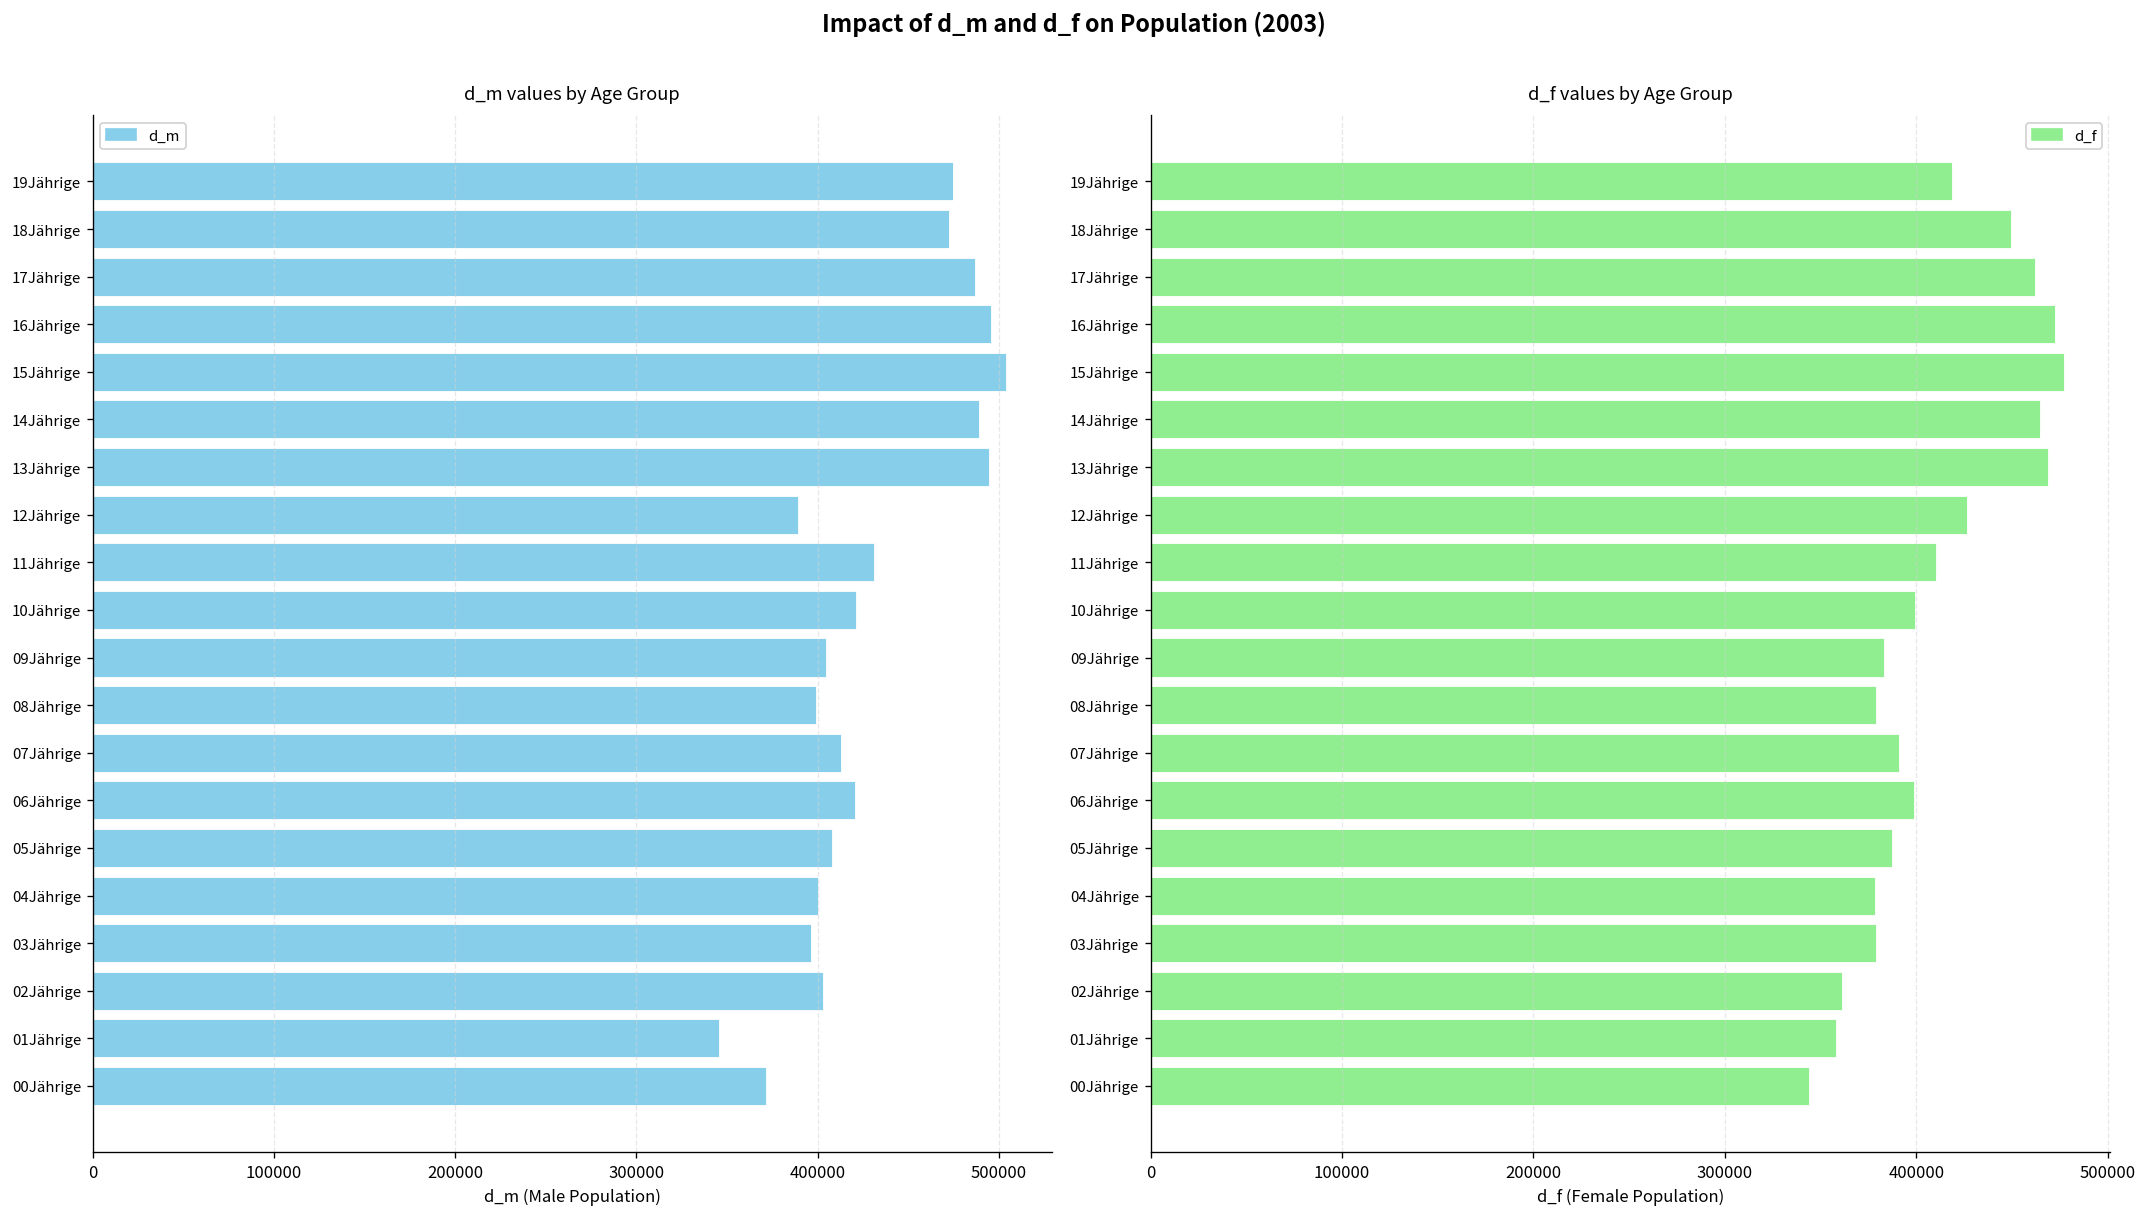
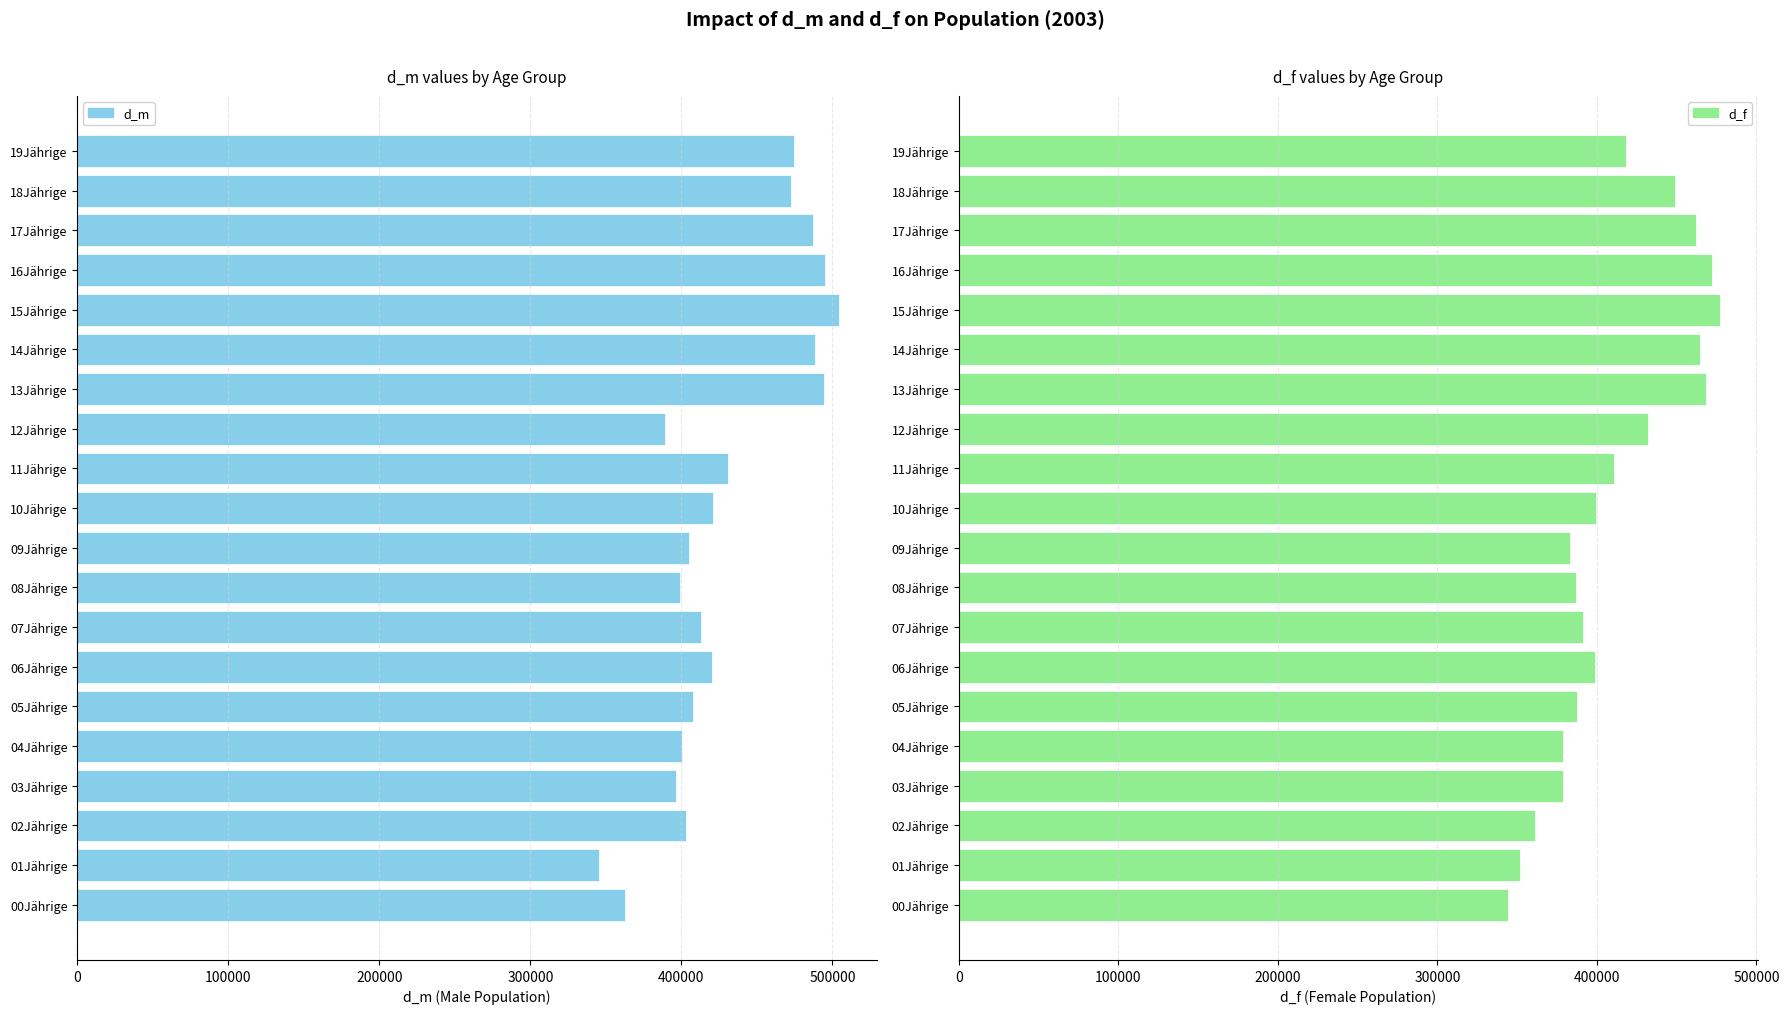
d_m values by Age Group, 00Jährige: 371000 -> 362000
d_f values by Age Group, 12Jährige: 426000 -> 432000
d_f values by Age Group, 08Jährige: 379000 -> 387000
d_f values by Age Group, 01Jährige: 358000 -> 352000
